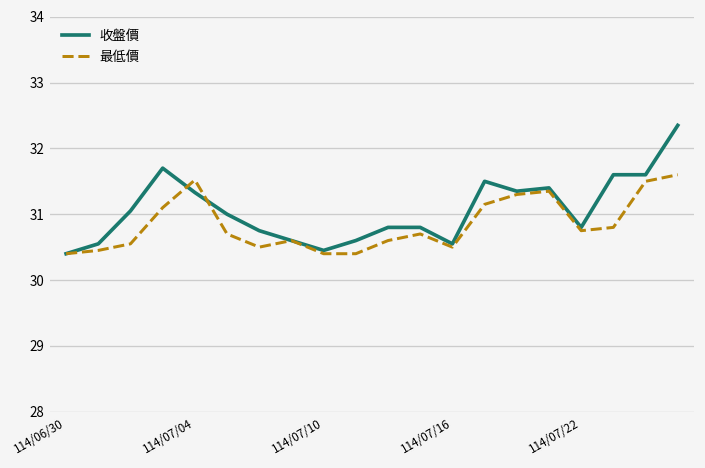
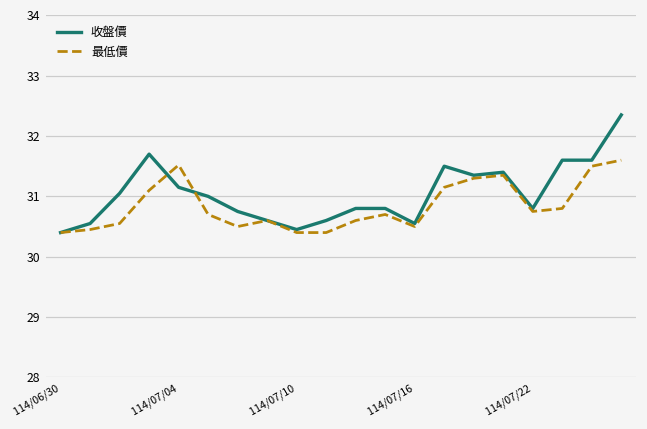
收盤價, 114/07/04: 31.3 -> 31.2
